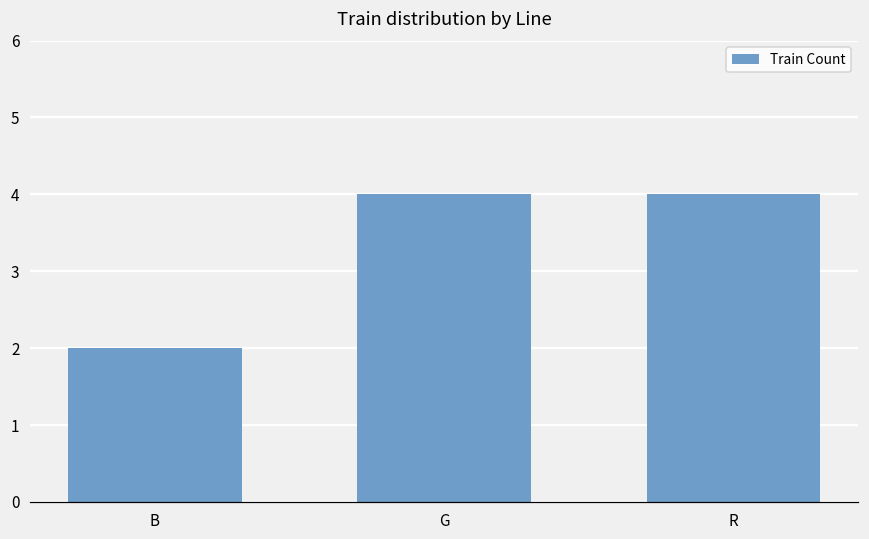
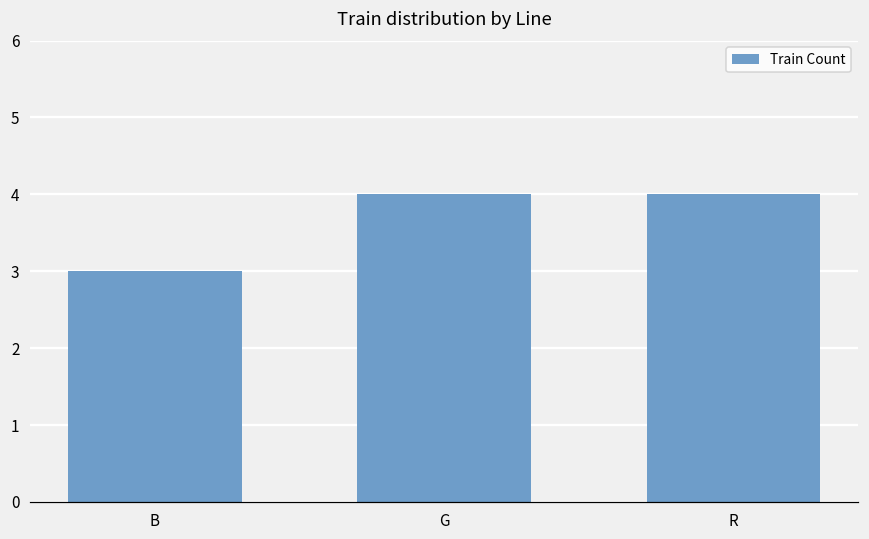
B: 2 -> 3
